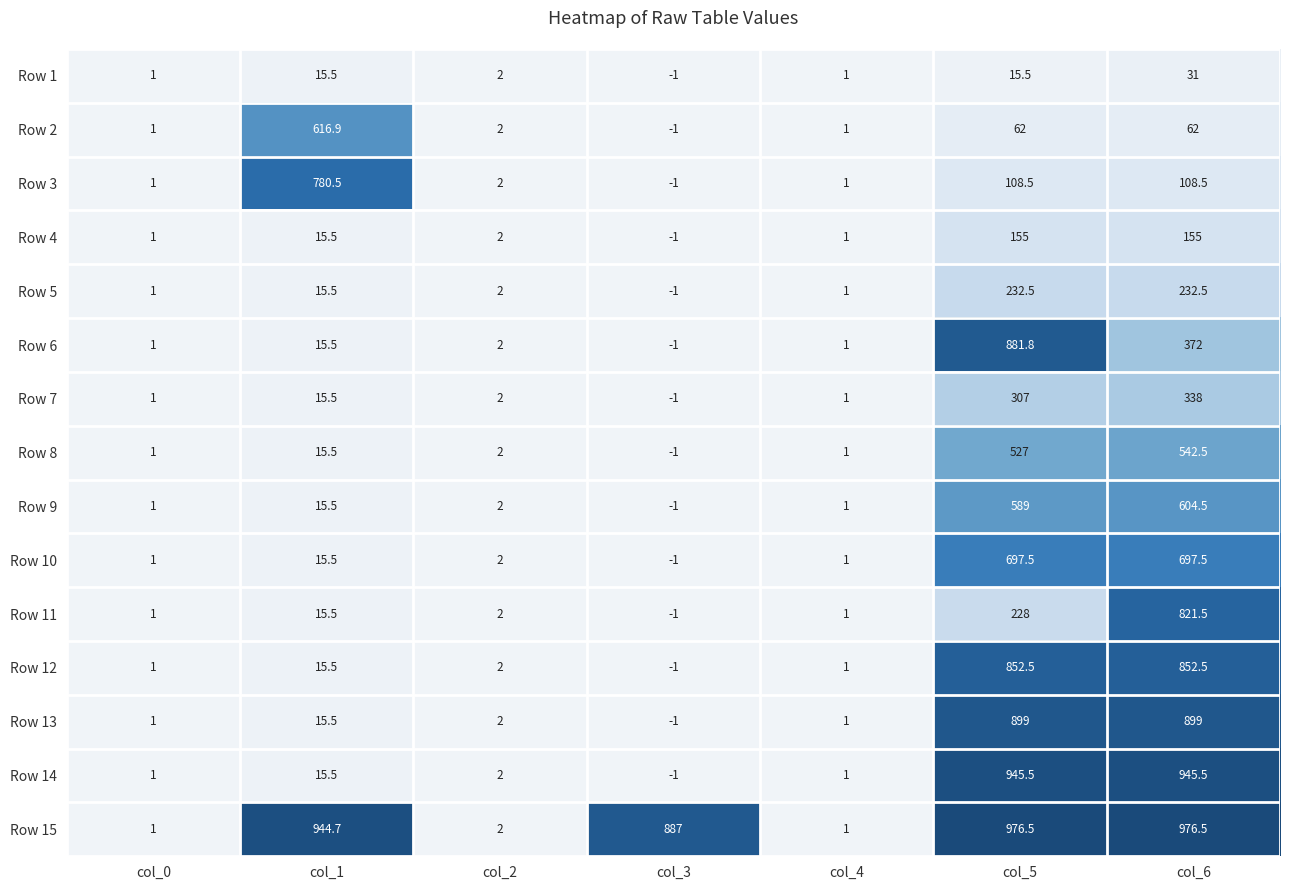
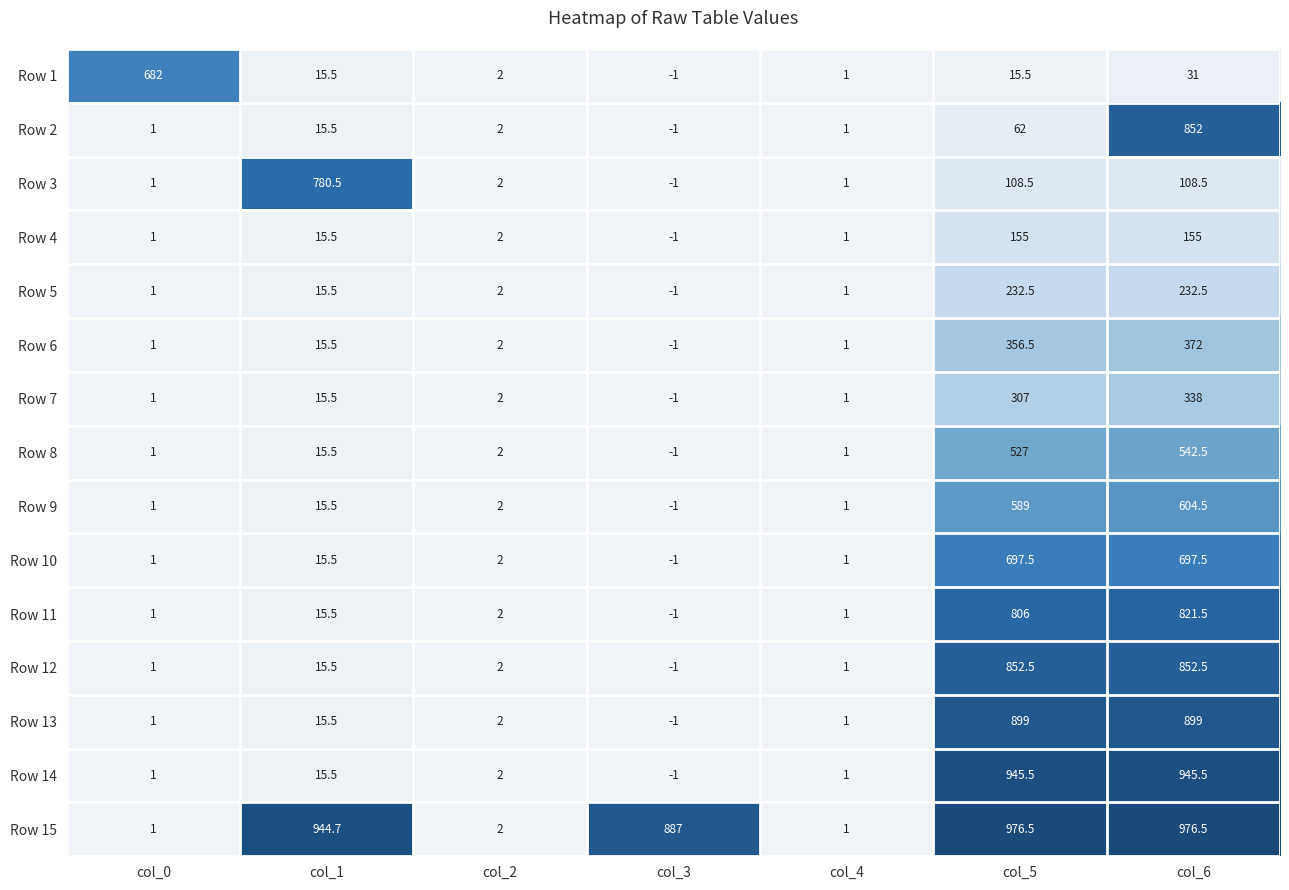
Row 1, col_0: 1 -> 682
Row 2, col_1: 616.9 -> 15.5
Row 2, col_6: 62 -> 852
Row 6, col_5: 881.8 -> 356.5
Row 11, col_5: 228 -> 806
